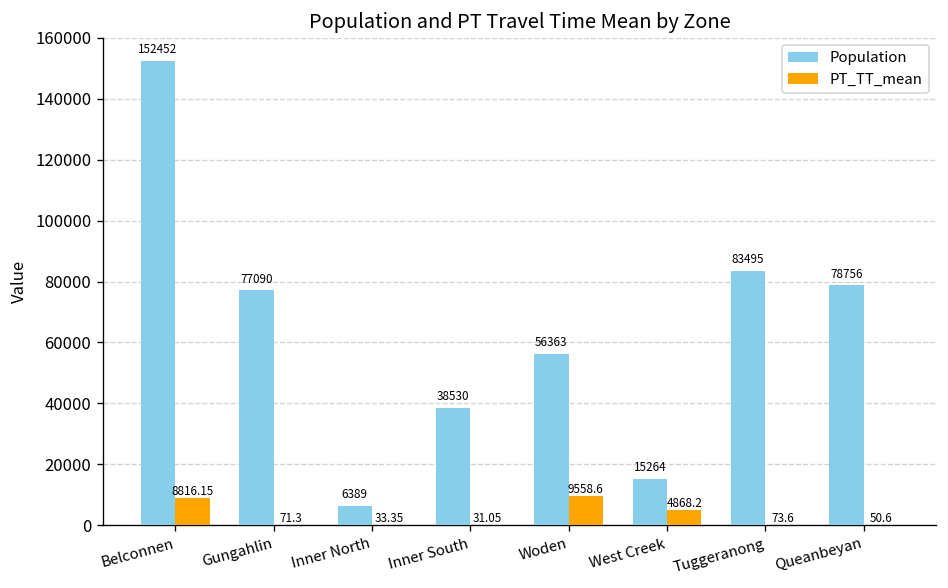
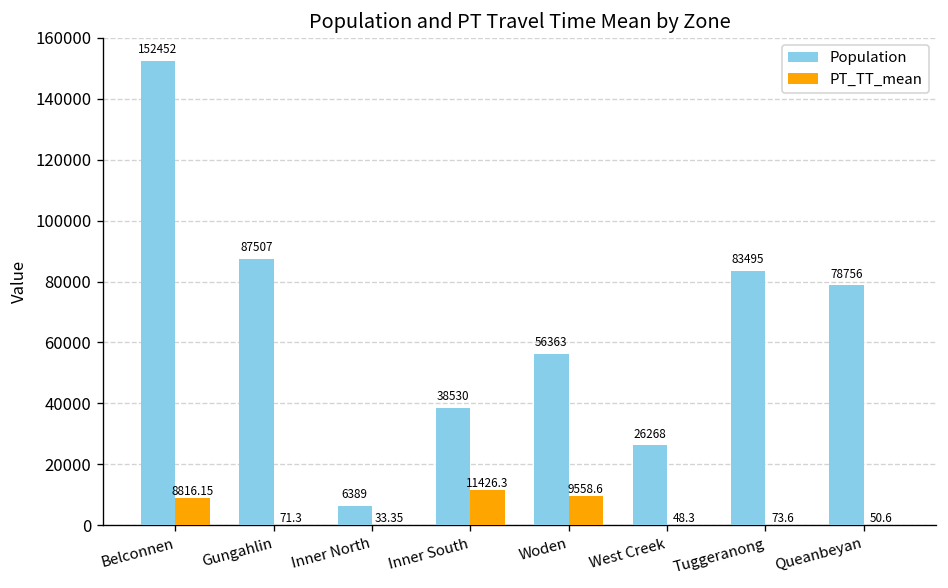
Population, Gungahlin: 77090 -> 87507
PT_TT_mean, Inner South: 31.05 -> 11426.3
Population, West Creek: 15264 -> 26268
PT_TT_mean, West Creek: 4868.2 -> 48.3
